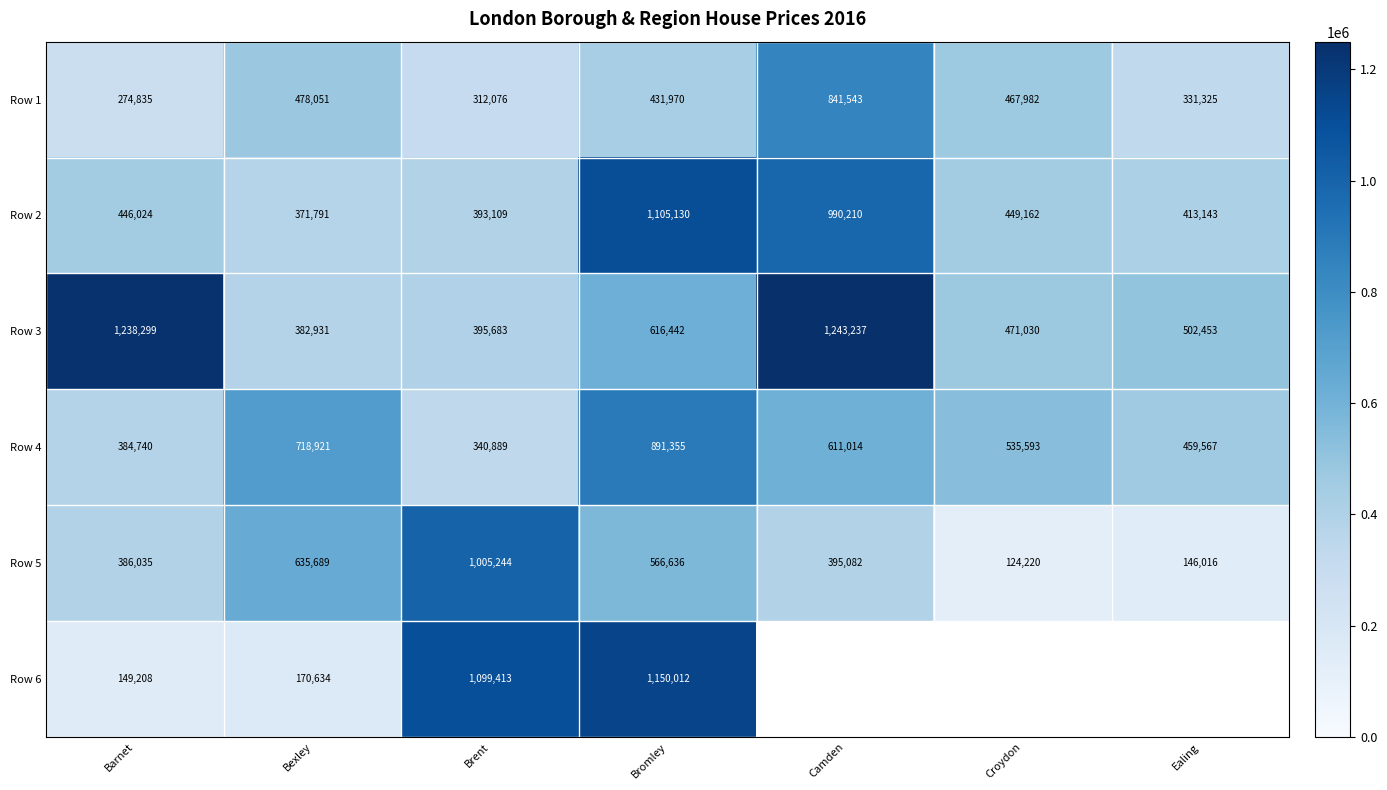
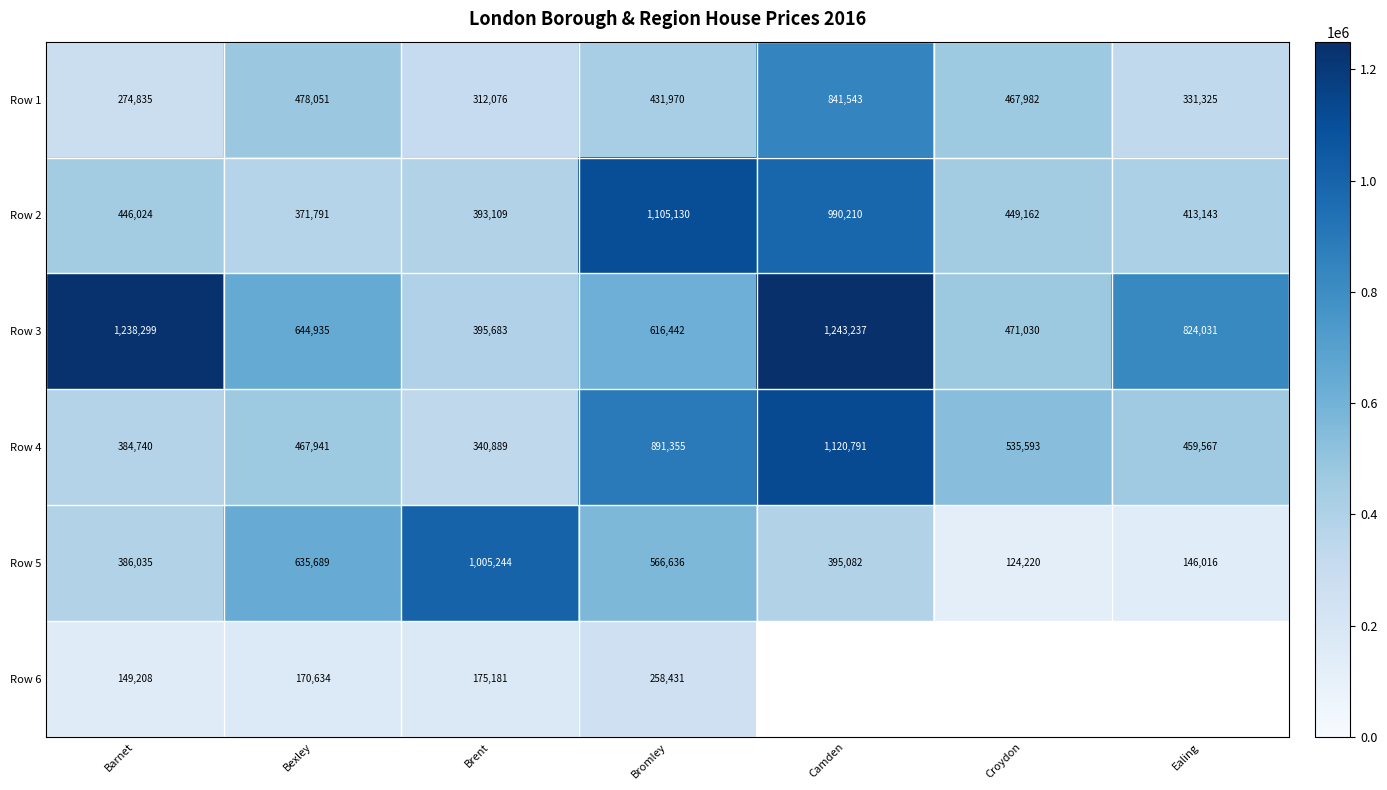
Row 3, Bexley: 382,931 -> 644,935
Row 3, Ealing: 502,453 -> 824,031
Row 4, Bexley: 718,921 -> 467,941
Row 4, Camden: 611,014 -> 1,120,791
Row 6, Brent: 1,099,413 -> 175,181
Row 6, Bromley: 1,150,012 -> 258,431
